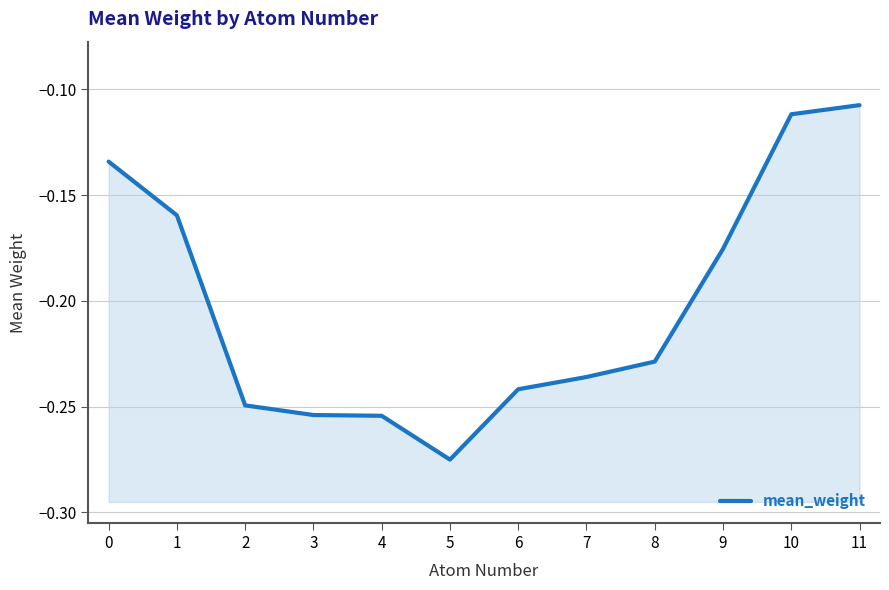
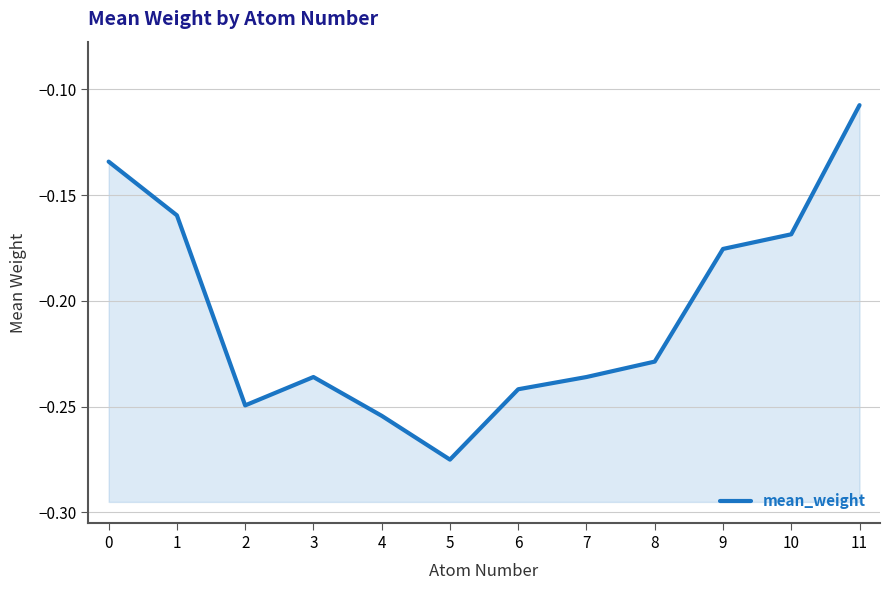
3: -0.254 -> -0.236
10: -0.112 -> -0.169
